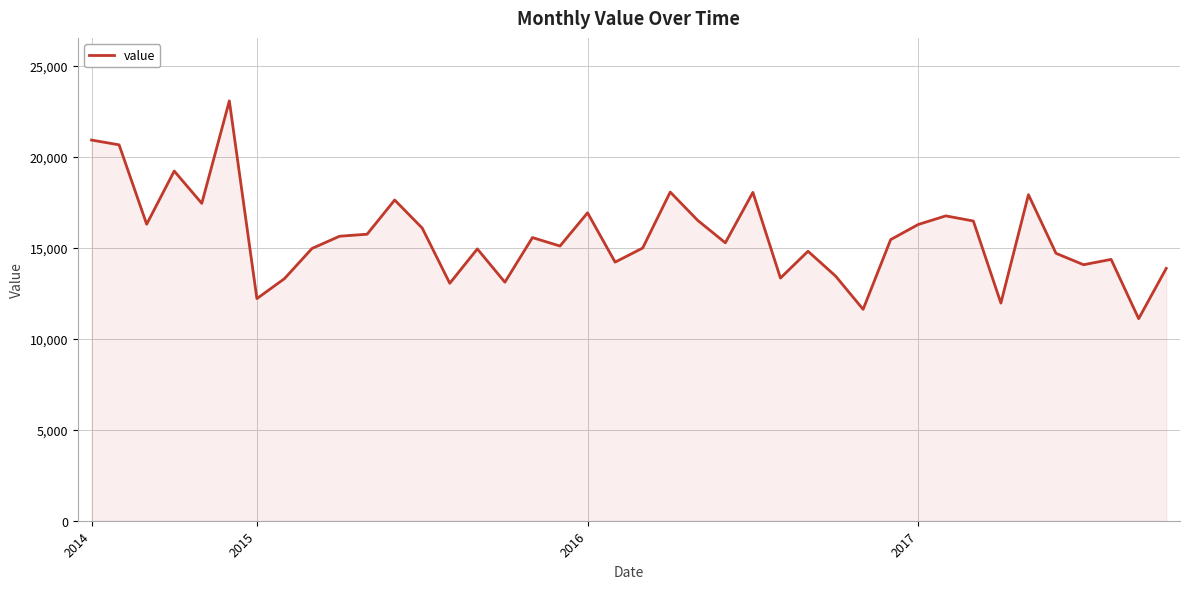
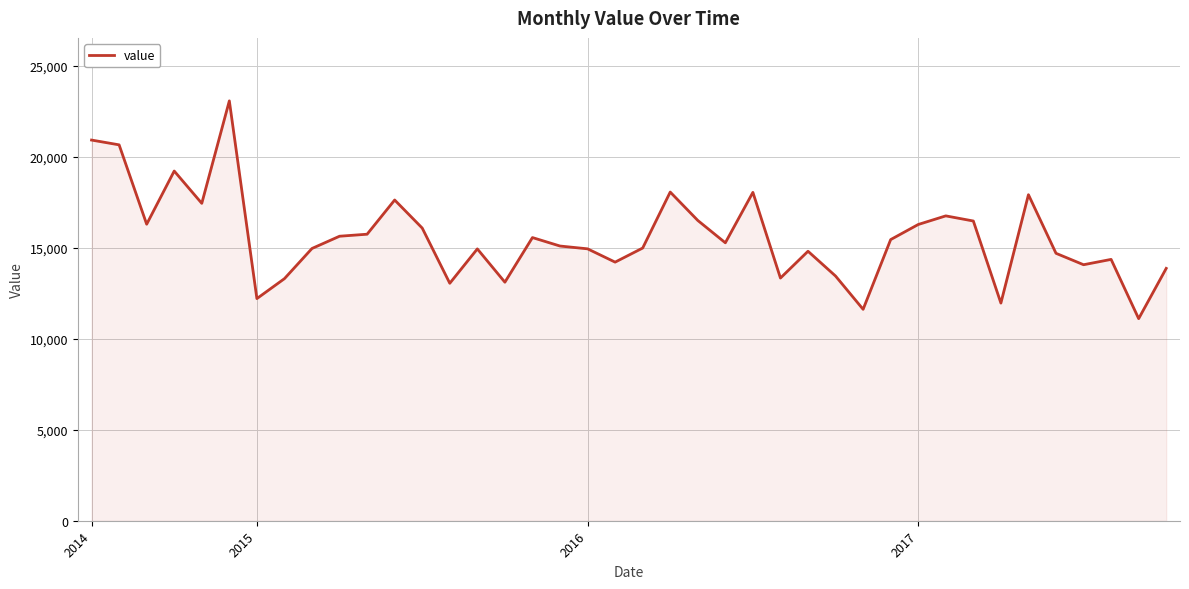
2016: 16,900 -> 15,000
